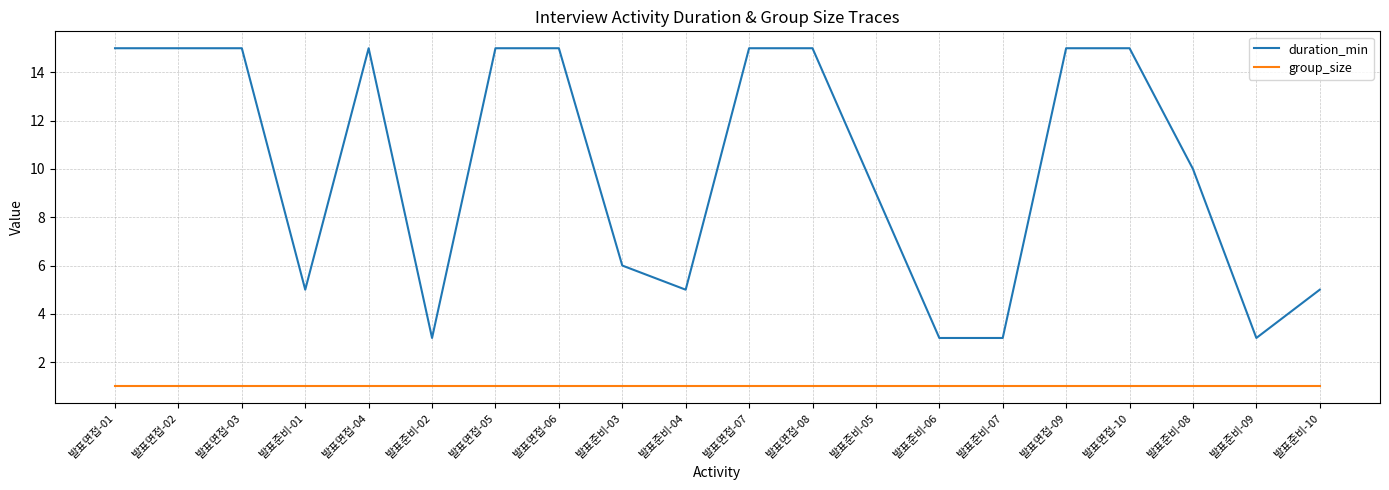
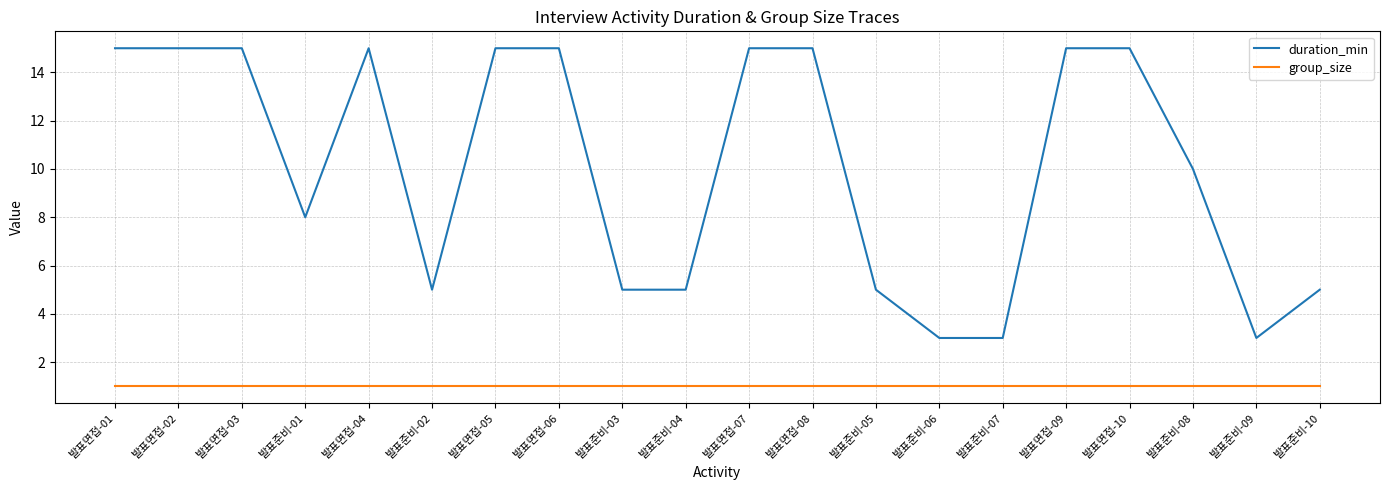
duration_min, 발표준비-01: 5 -> 8
duration_min, 발표준비-02: 3 -> 5
duration_min, 발표준비-03: 6 -> 5
duration_min, 발표준비-05: 9 -> 5
